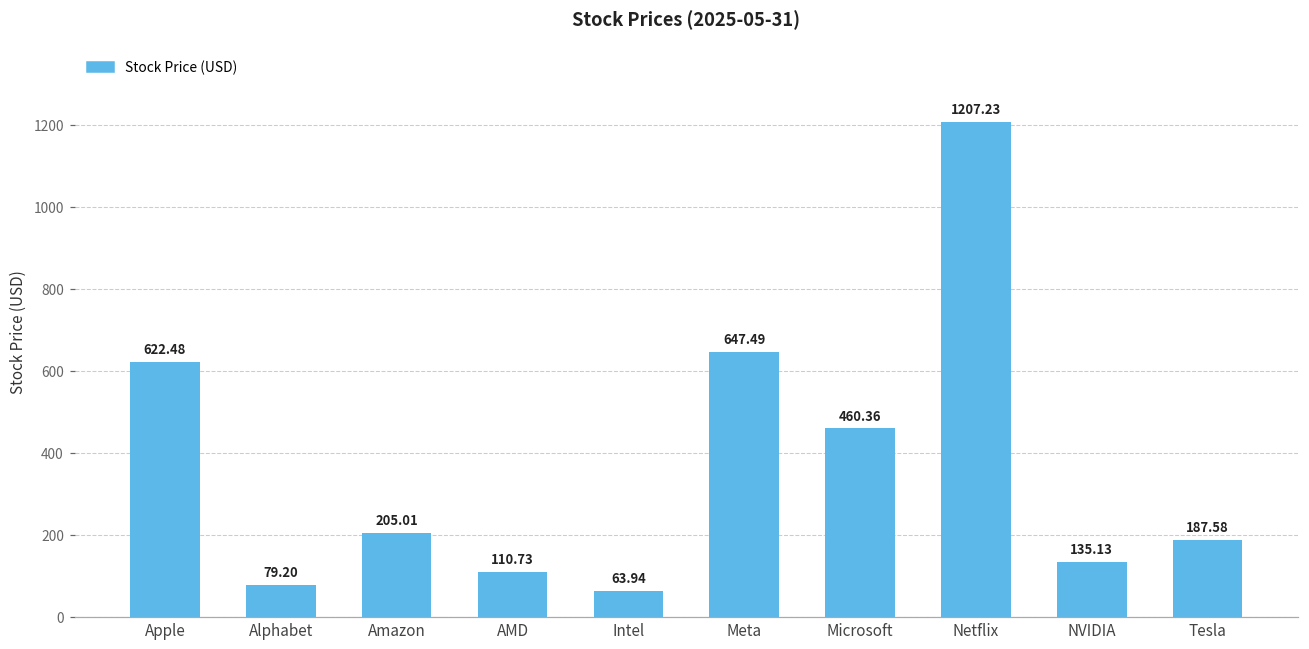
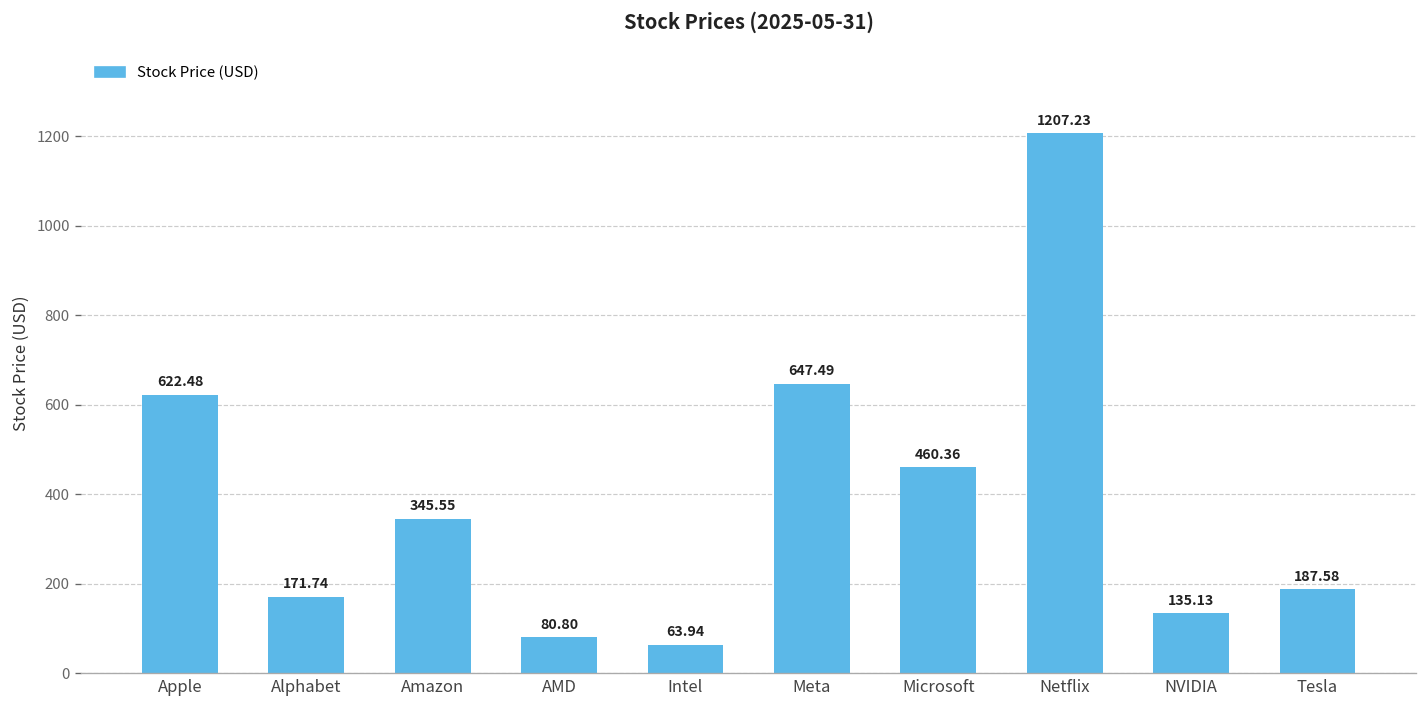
Alphabet: 79.20 -> 171.74
Amazon: 205.01 -> 345.55
AMD: 110.73 -> 80.80
